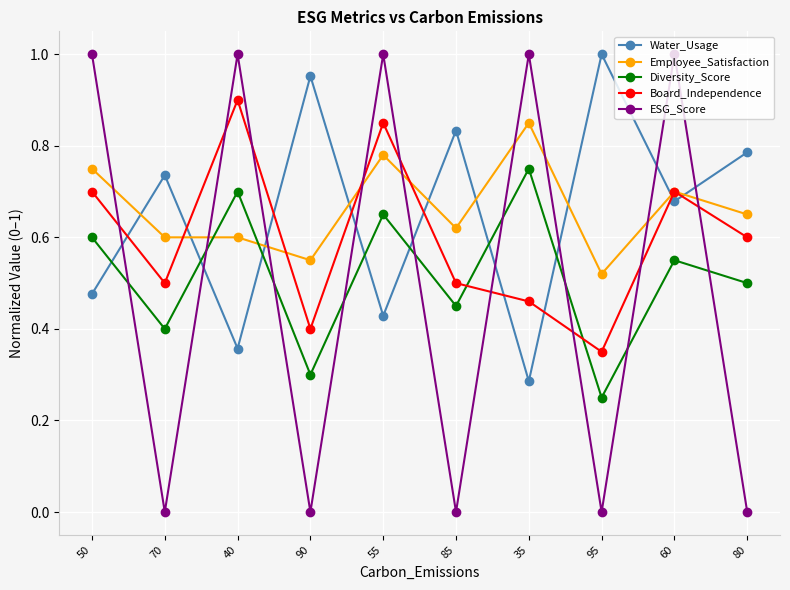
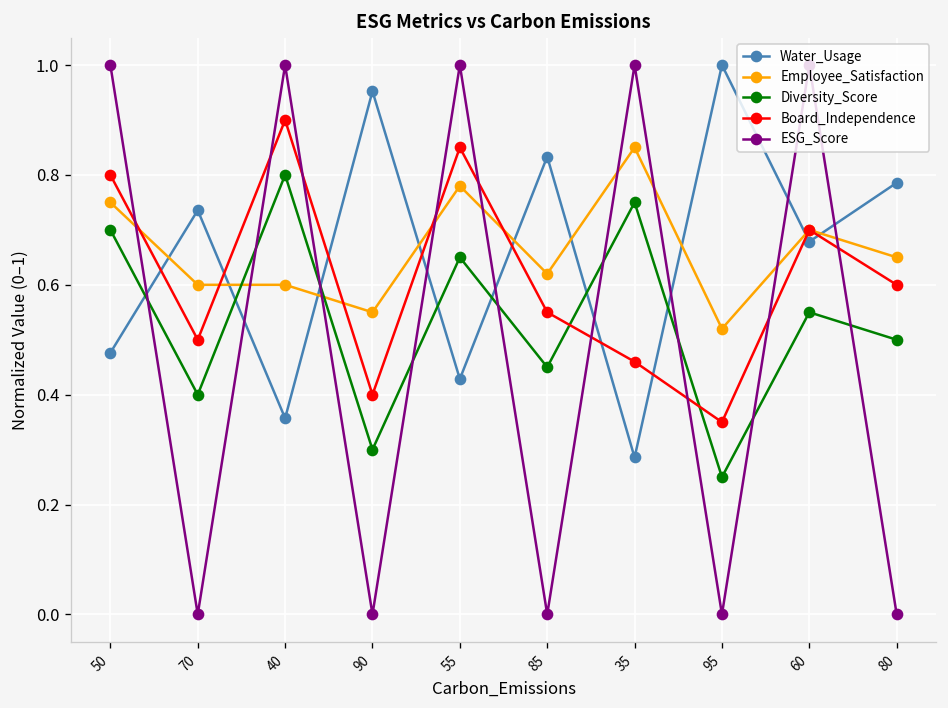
Diversity_Score, 50: 0.6 -> 0.7
Board_Independence, 50: 0.7 -> 0.8
Diversity_Score, 40: 0.7 -> 0.8
Board_Independence, 85: 0.50 -> 0.55
